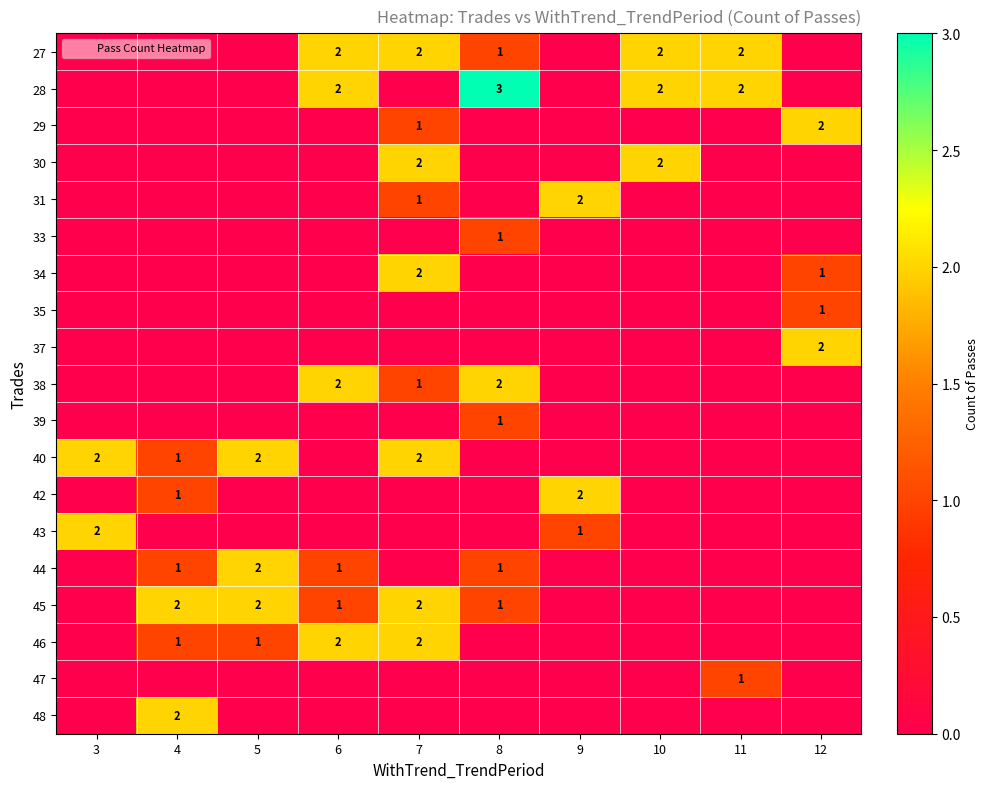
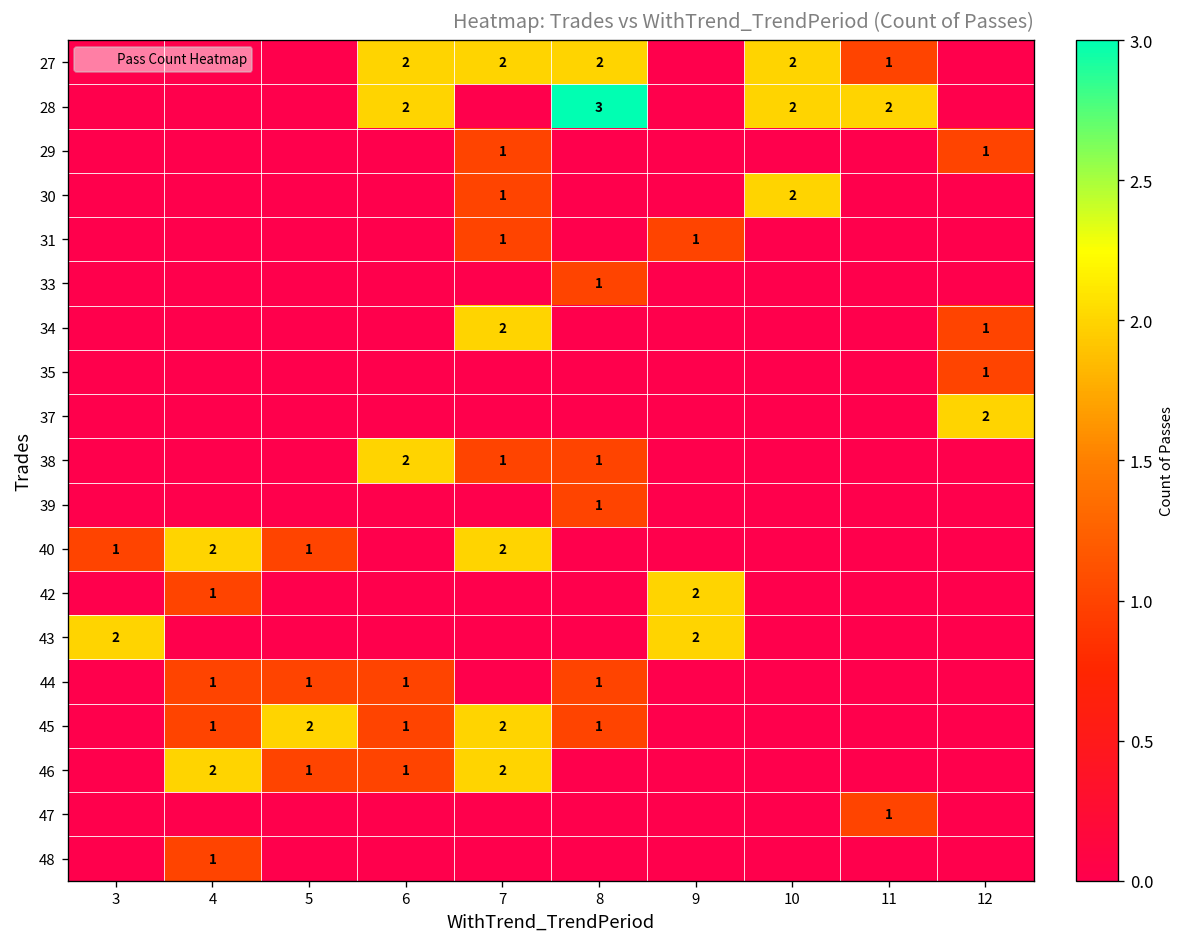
27, 8: 1 -> 2
27, 11: 2 -> 1
29, 12: 2 -> 1
30, 7: 2 -> 1
31, 9: 2 -> 1
38, 8: 2 -> 1
40, 3: 2 -> 1
40, 4: 1 -> 2
40, 5: 2 -> 1
43, 9: 1 -> 2
44, 5: 2 -> 1
45, 4: 2 -> 1
46, 4: 1 -> 2
46, 6: 2 -> 1
48, 4: 2 -> 1
